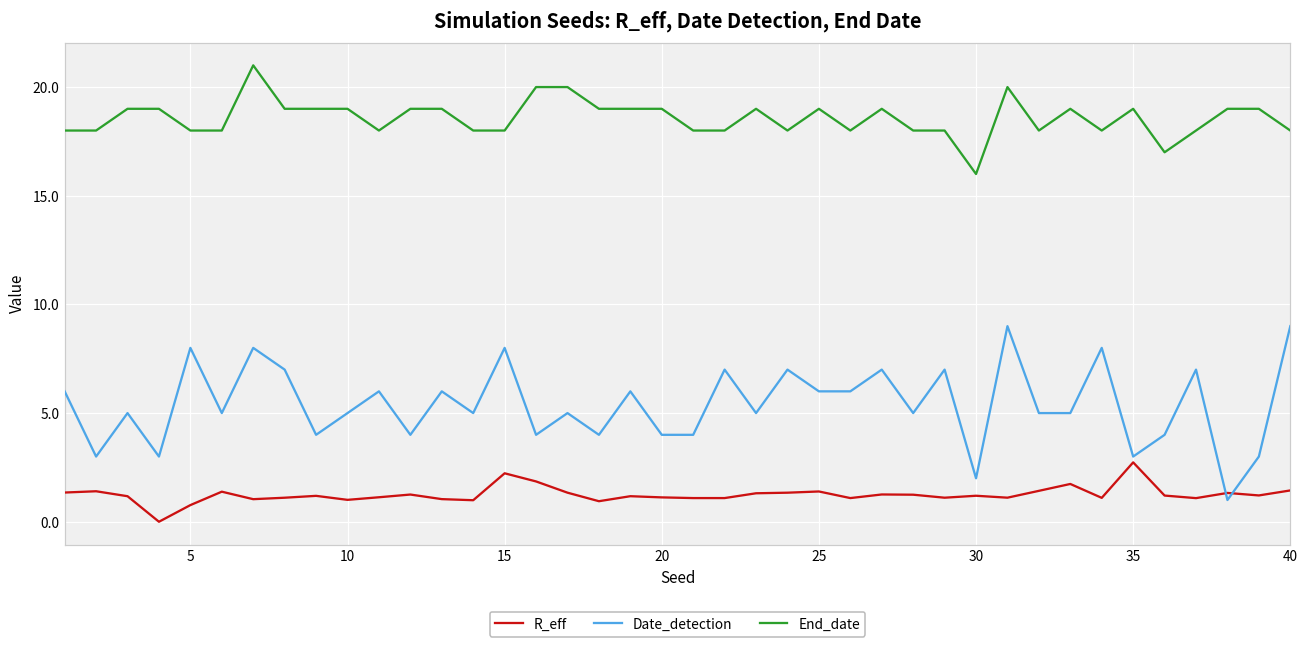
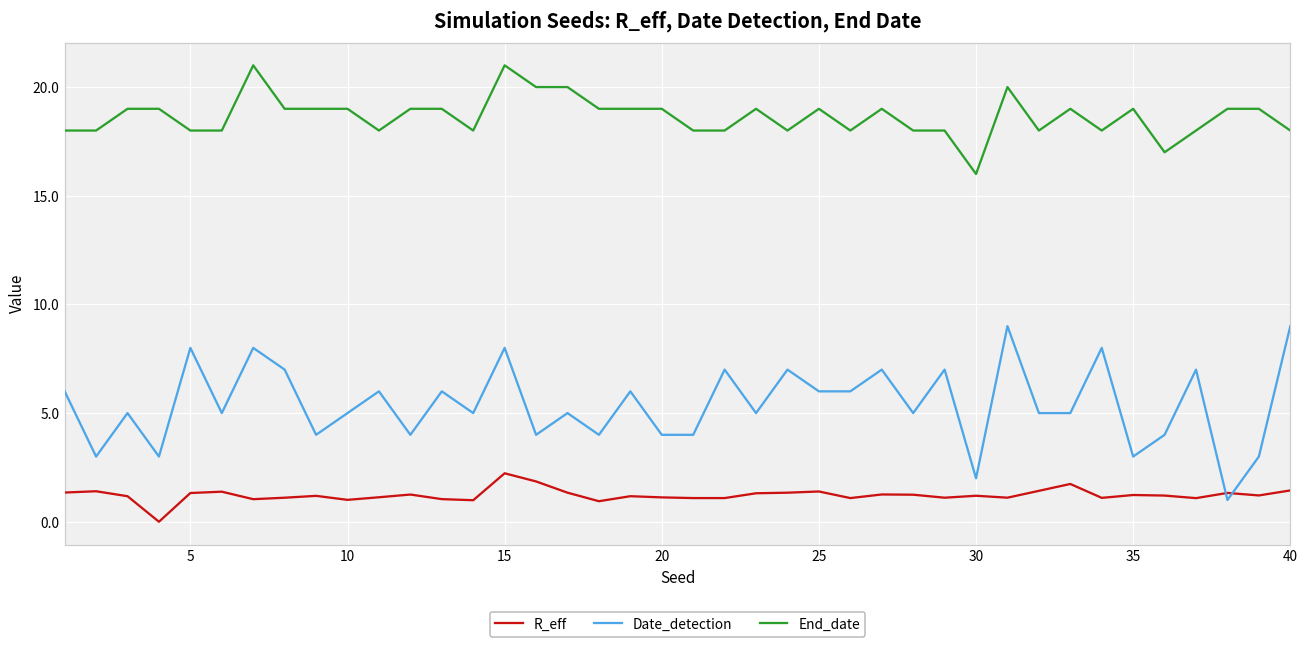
R_eff, 5: 0.8 -> 1.3
End_date, 15: 18 -> 21
R_eff, 35: 2.7 -> 1.2
